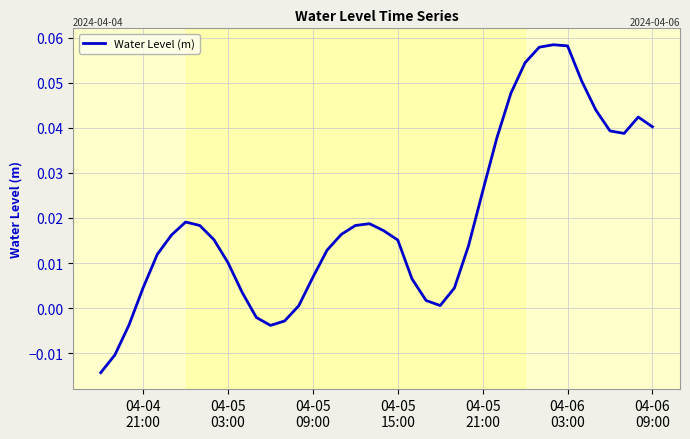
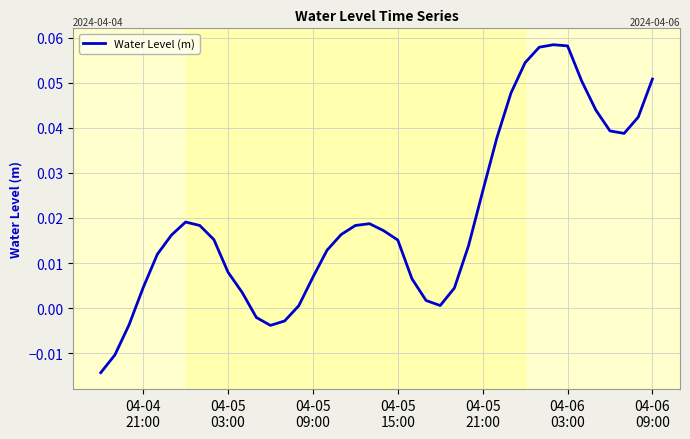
04-05 03:00: 0.010 -> 0.008
04-06 09:00: 0.040 -> 0.051
